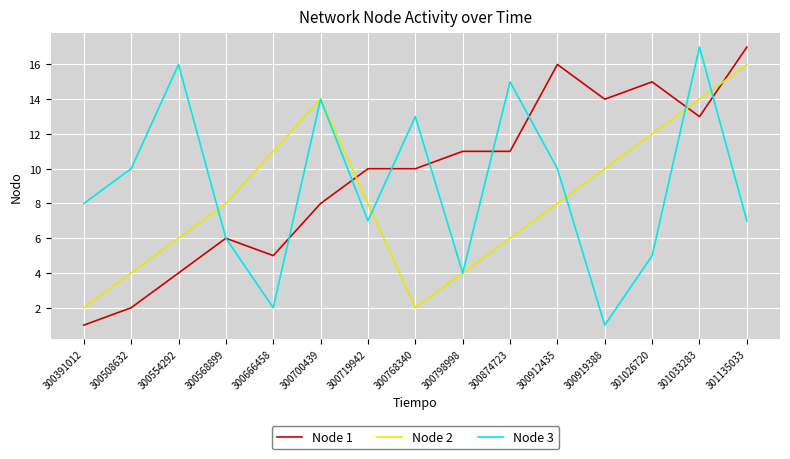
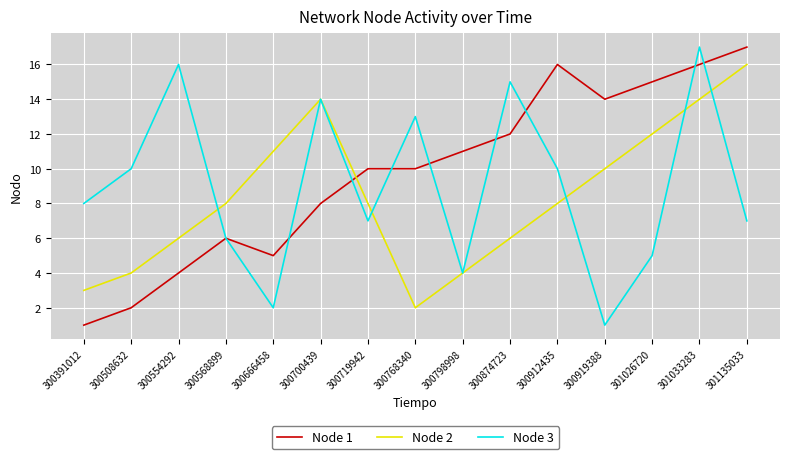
Node 2, 300391012: 2 -> 3
Node 1, 300874723: 11 -> 12
Node 1, 301033283: 13 -> 16
